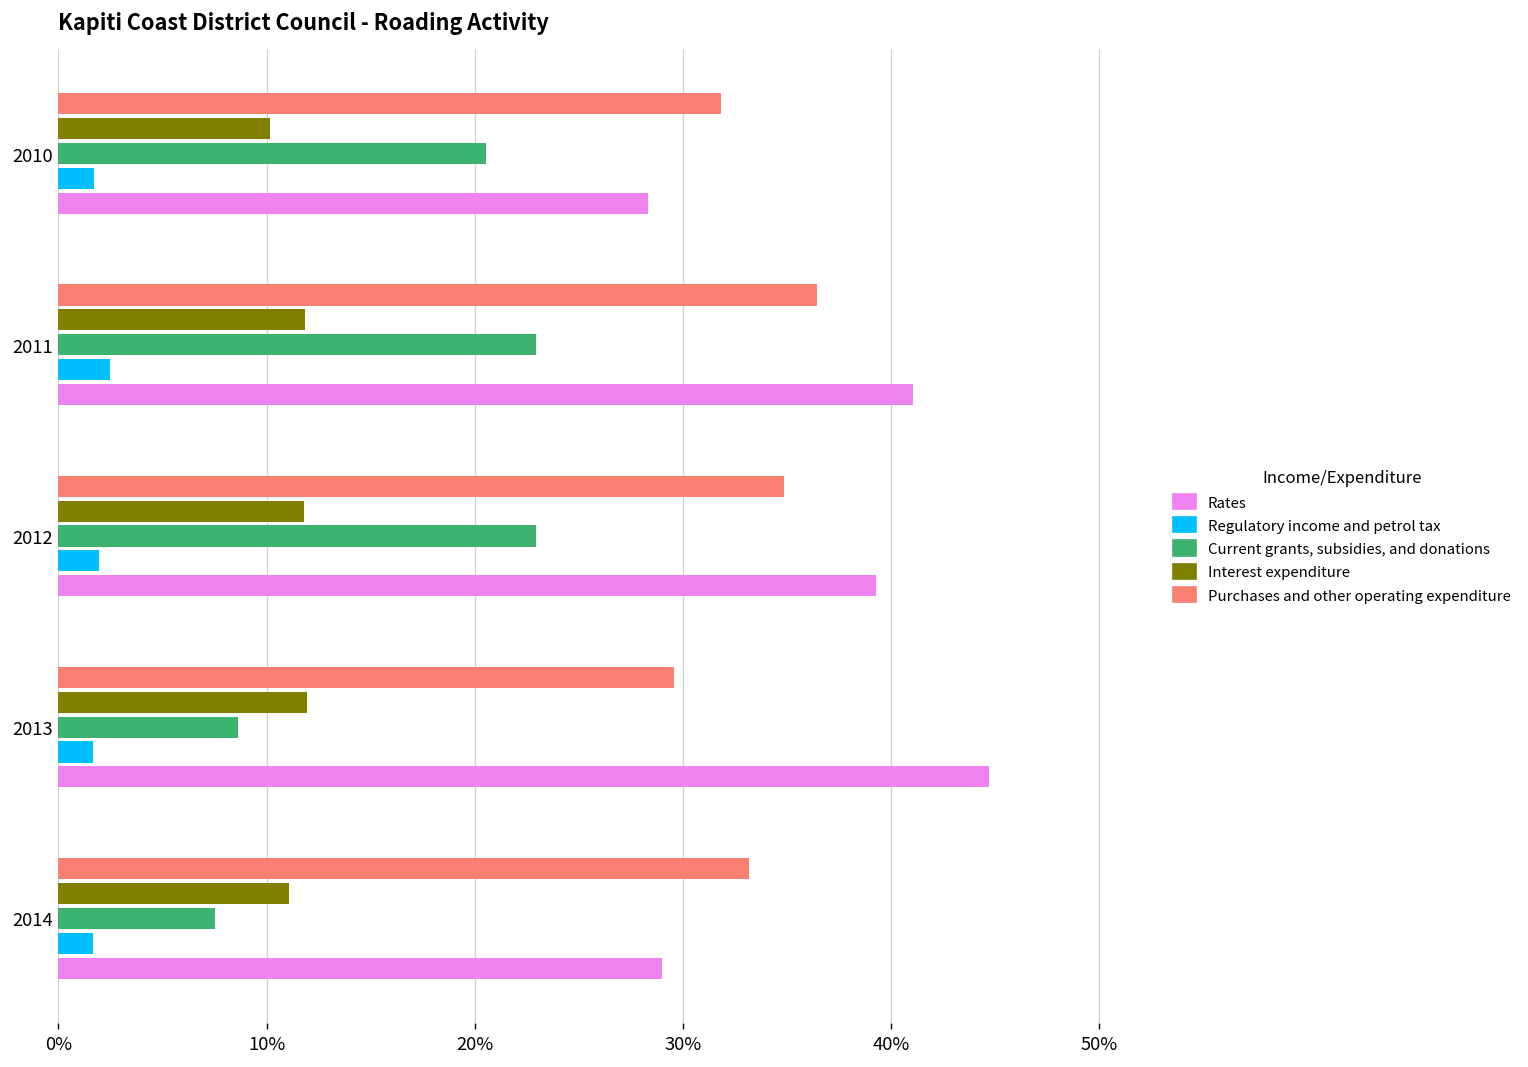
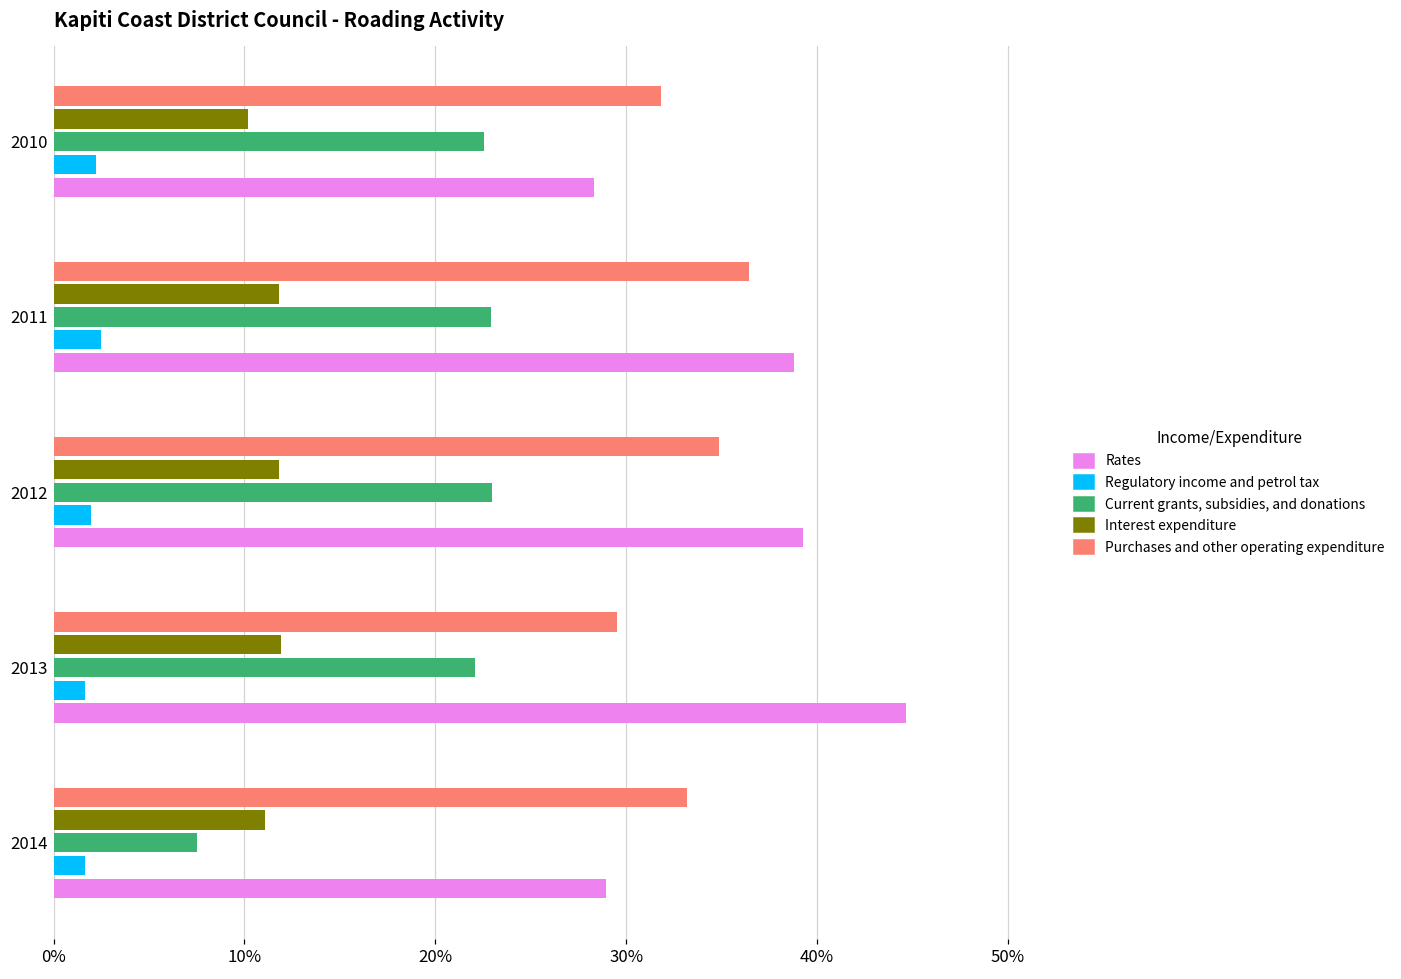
Current grants, subsidies, and donations, 2010: 20.5% -> 22.6%
Regulatory income and petrol tax, 2010: 1.7% -> 2.2%
Rates, 2011: 41.0% -> 38.8%
Current grants, subsidies, and donations, 2013: 8.6% -> 22.1%
